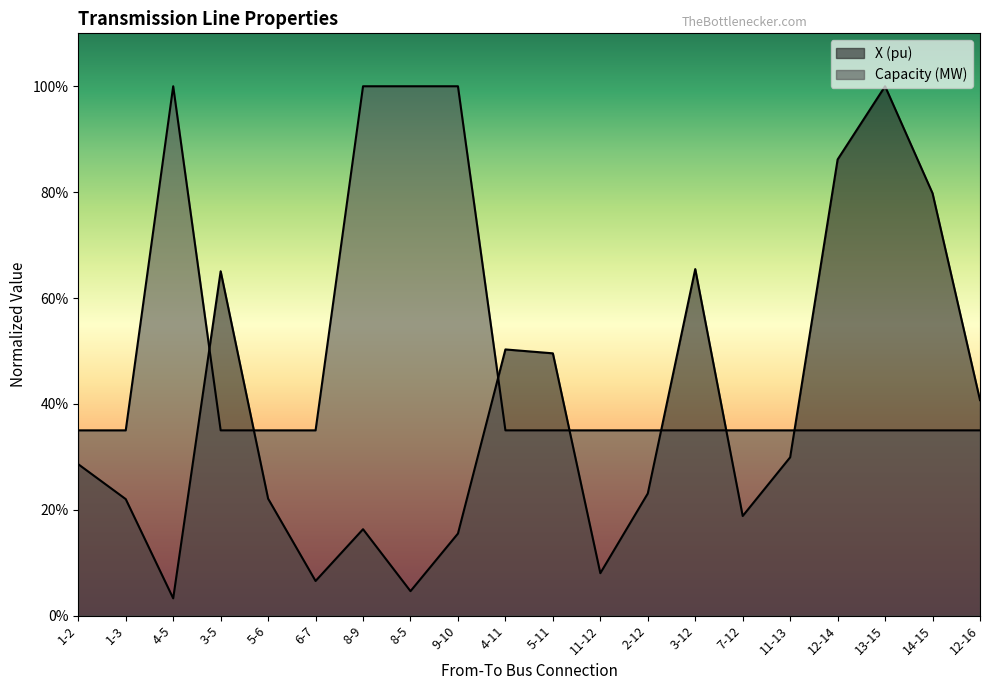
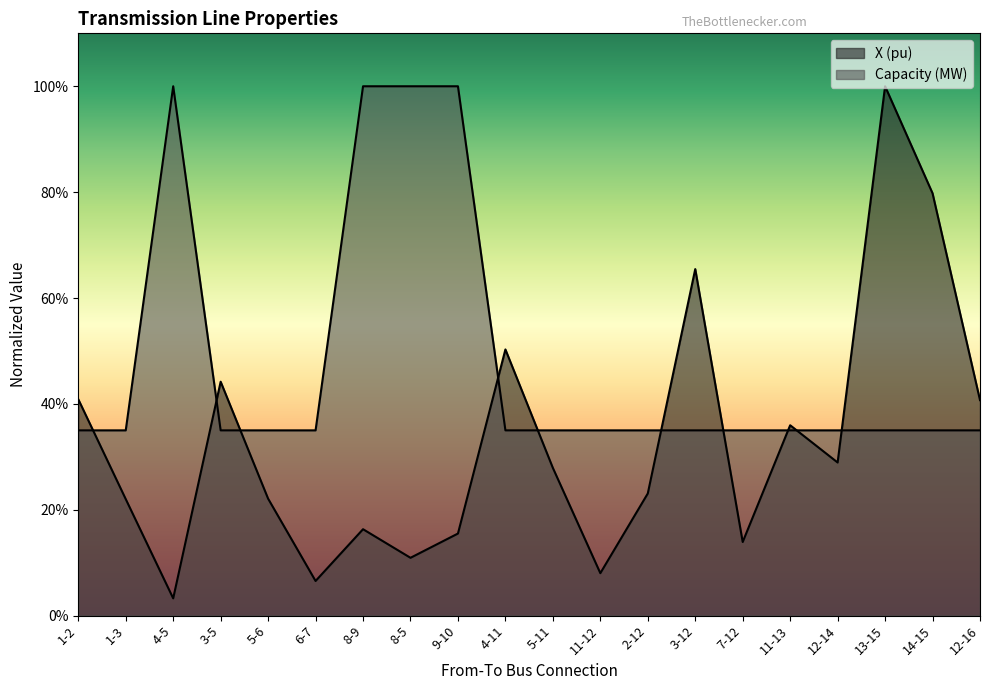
X (pu), 1-2: 29% -> 41%
X (pu), 3-5: 65% -> 44%
X (pu), 8-5: 5% -> 11%
X (pu), 5-11: 50% -> 28%
X (pu), 7-12: 19% -> 14%
X (pu), 11-13: 30% -> 36%
X (pu), 12-14: 86% -> 29%
